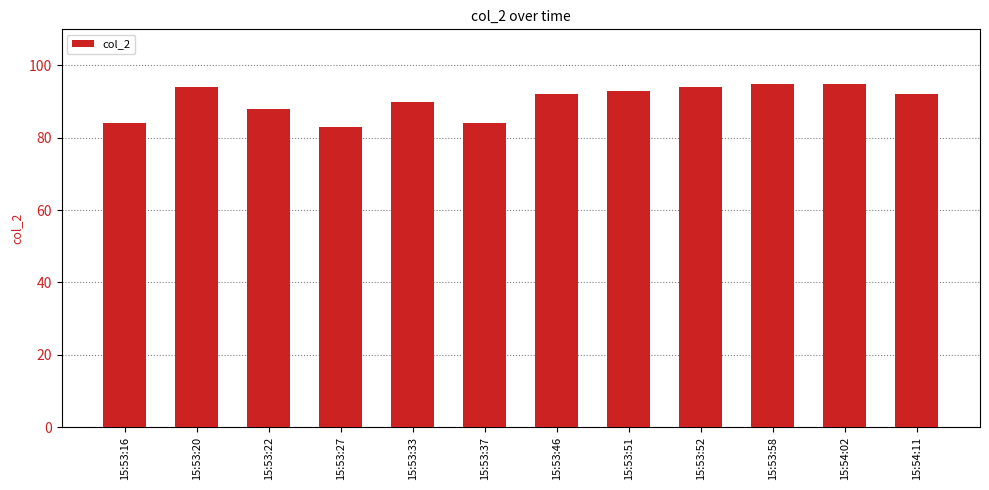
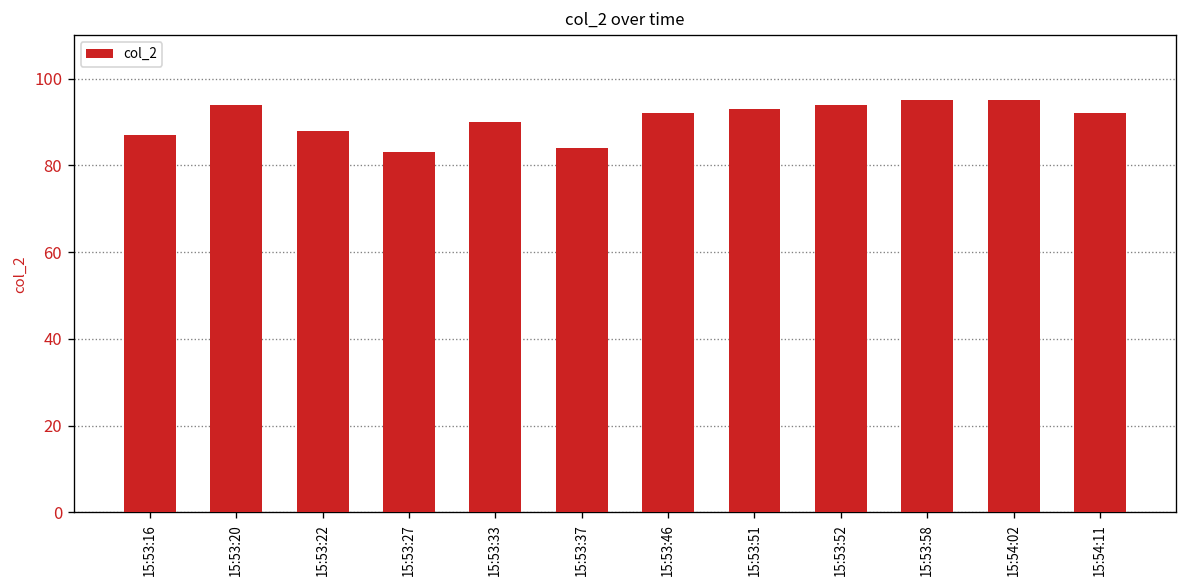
15:53:16: 84 -> 87
